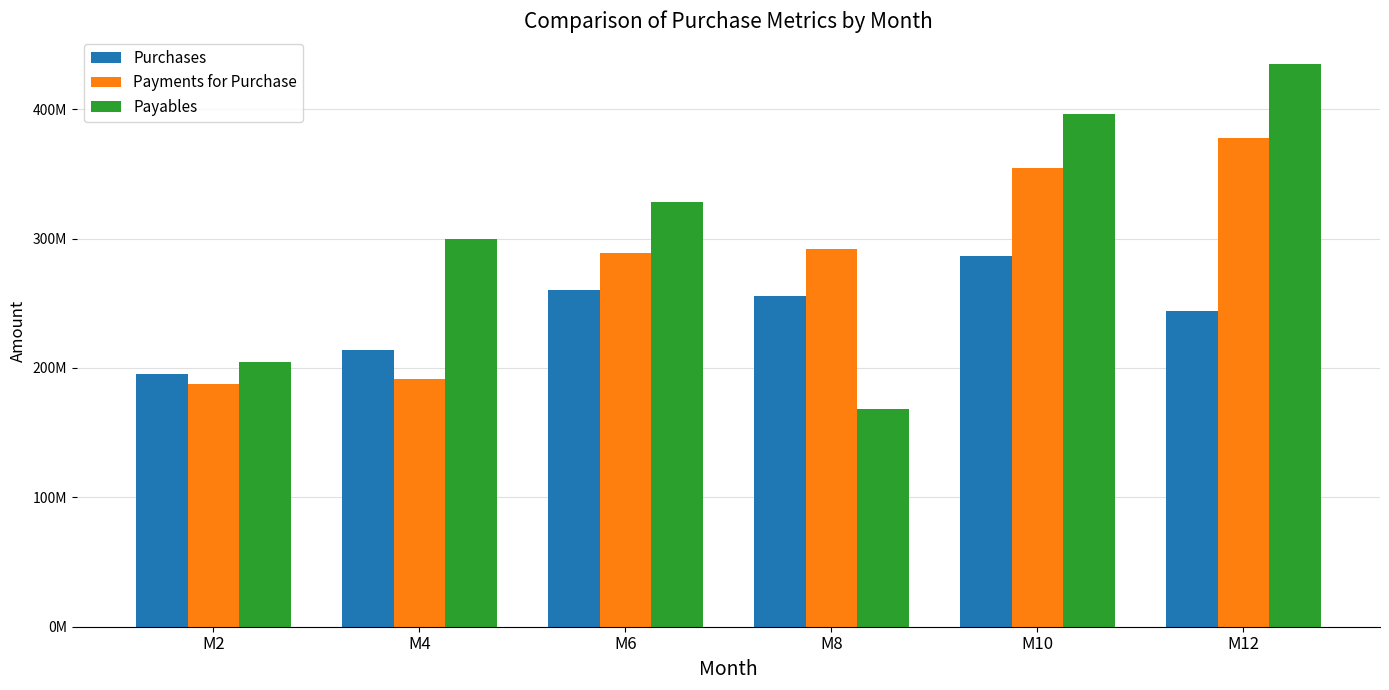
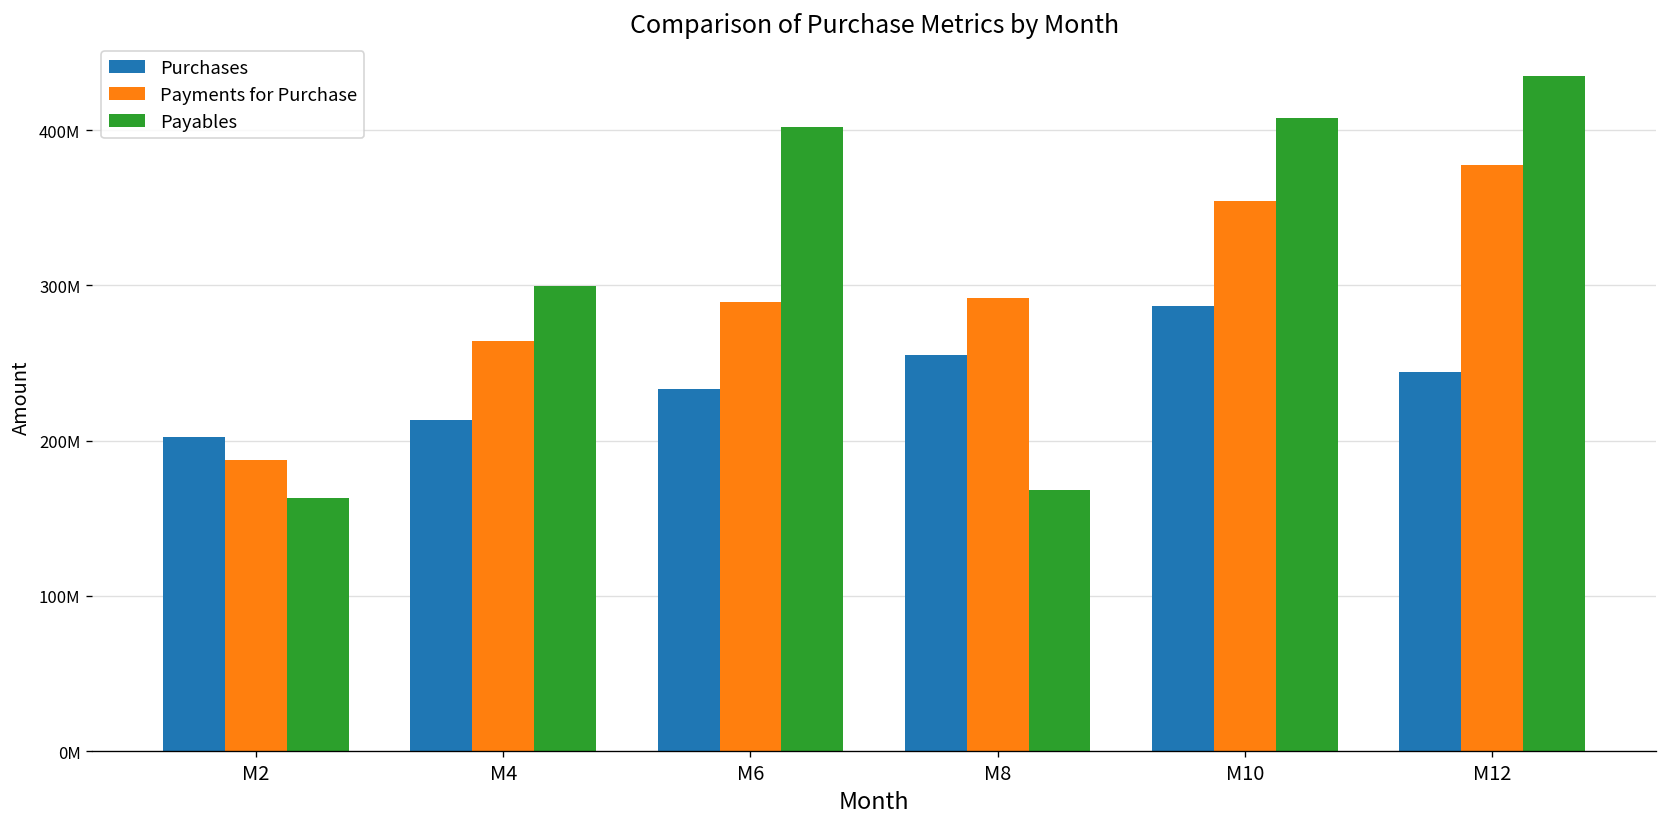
Purchases, M2: 195000000 -> 202000000
Payables, M2: 205000000 -> 163000000
Payments for Purchase, M4: 191000000 -> 264000000
Purchases, M6: 260000000 -> 233000000
Payables, M6: 329000000 -> 402000000
Payables, M10: 396000000 -> 408000000
